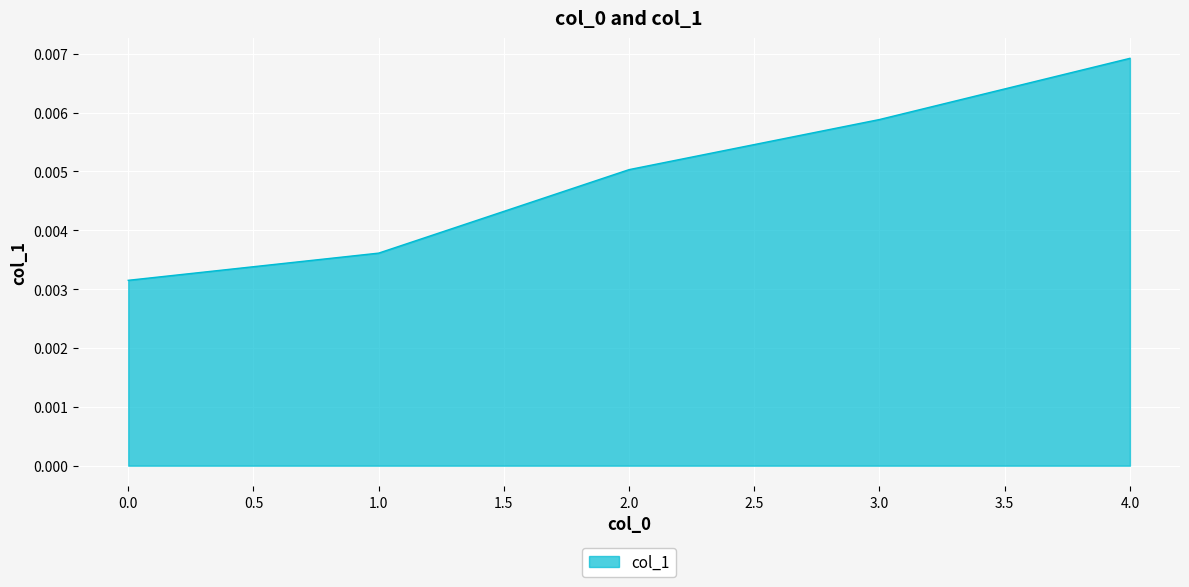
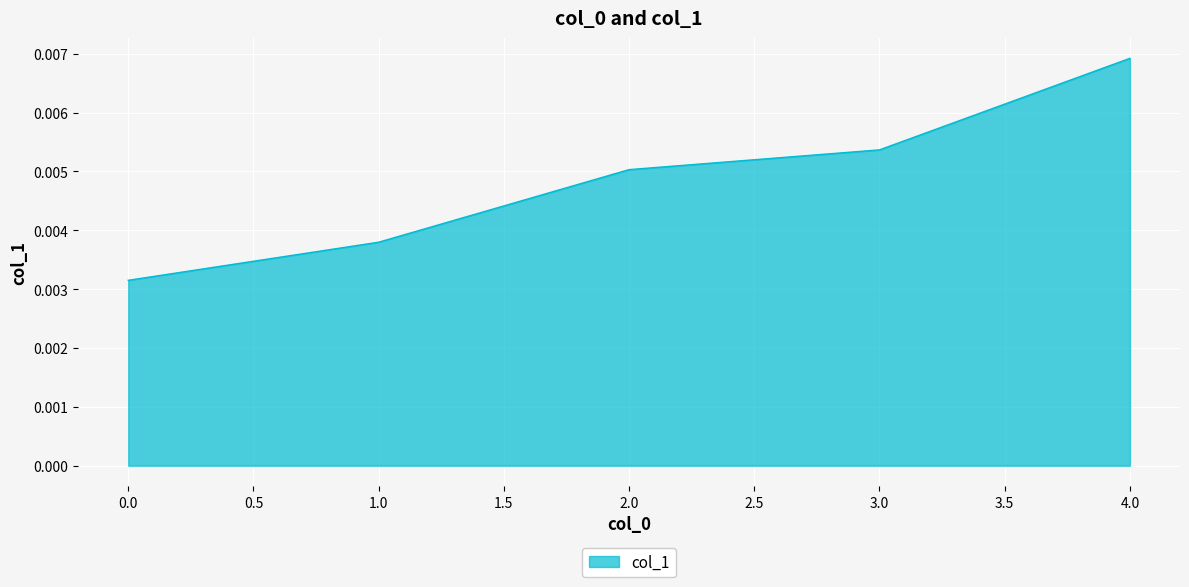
1.0: 0.0036 -> 0.0038
3.0: 0.0059 -> 0.0054
